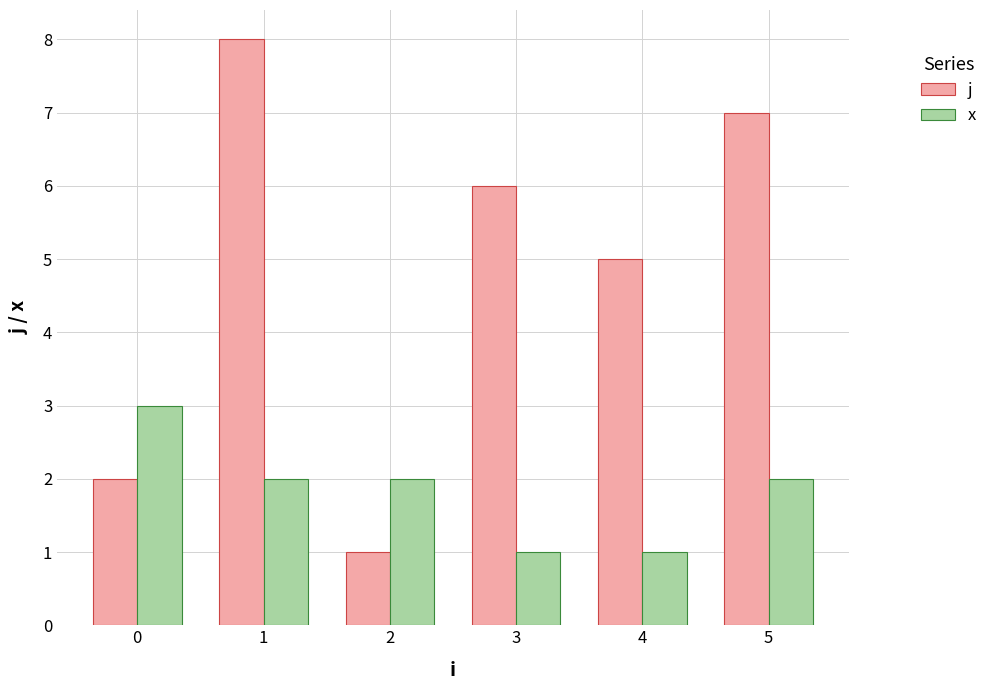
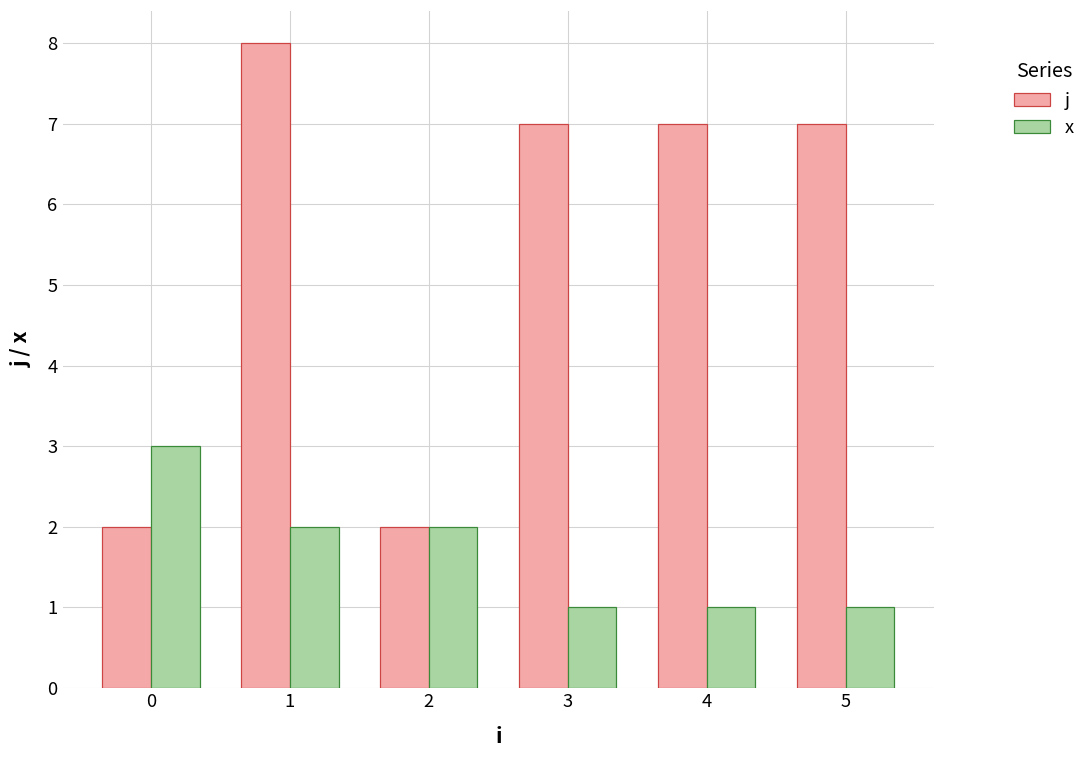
j, 2: 1 -> 2
j, 3: 6 -> 7
j, 4: 5 -> 7
x, 5: 2 -> 1
